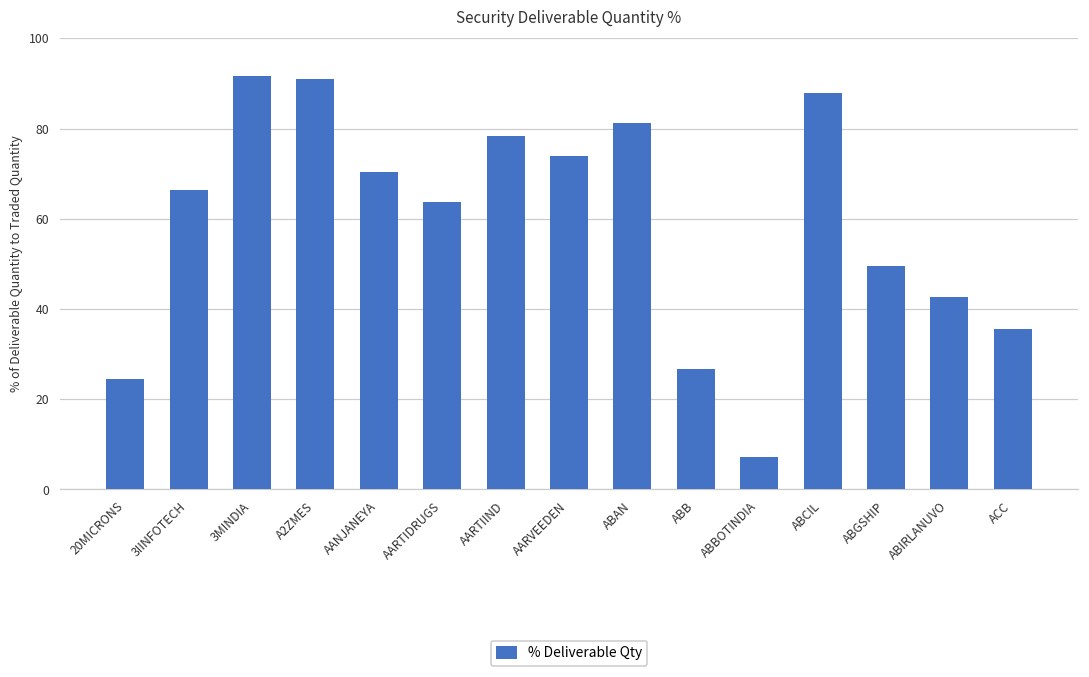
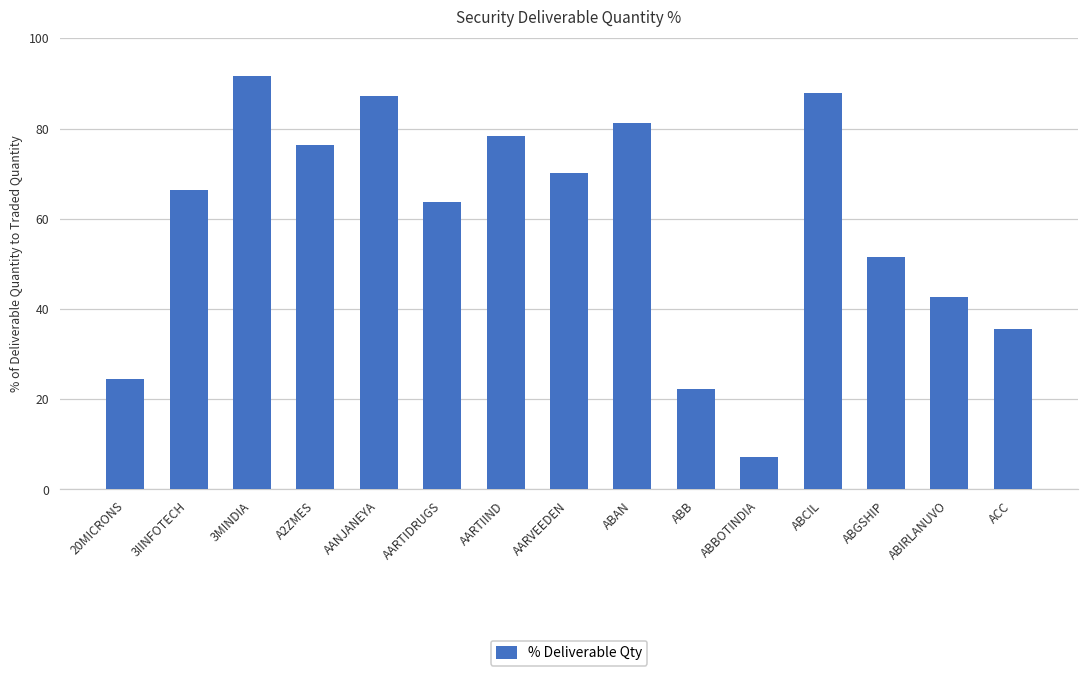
A2ZMES: 91 -> 76
AANJANEYA: 70 -> 87
AARVEEDEN: 74 -> 70
ABB: 27 -> 22
ABGSHIP: 49 -> 51
